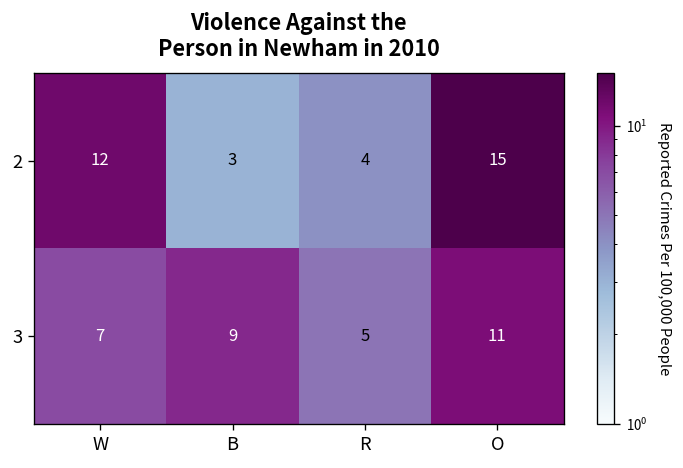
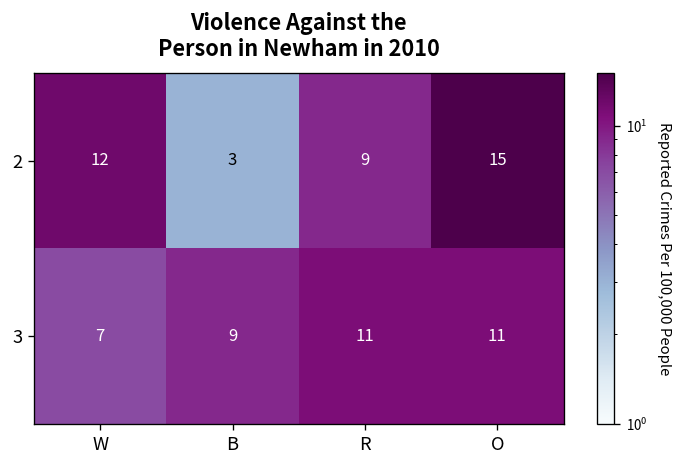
2, R: 4 -> 9
3, R: 5 -> 11
